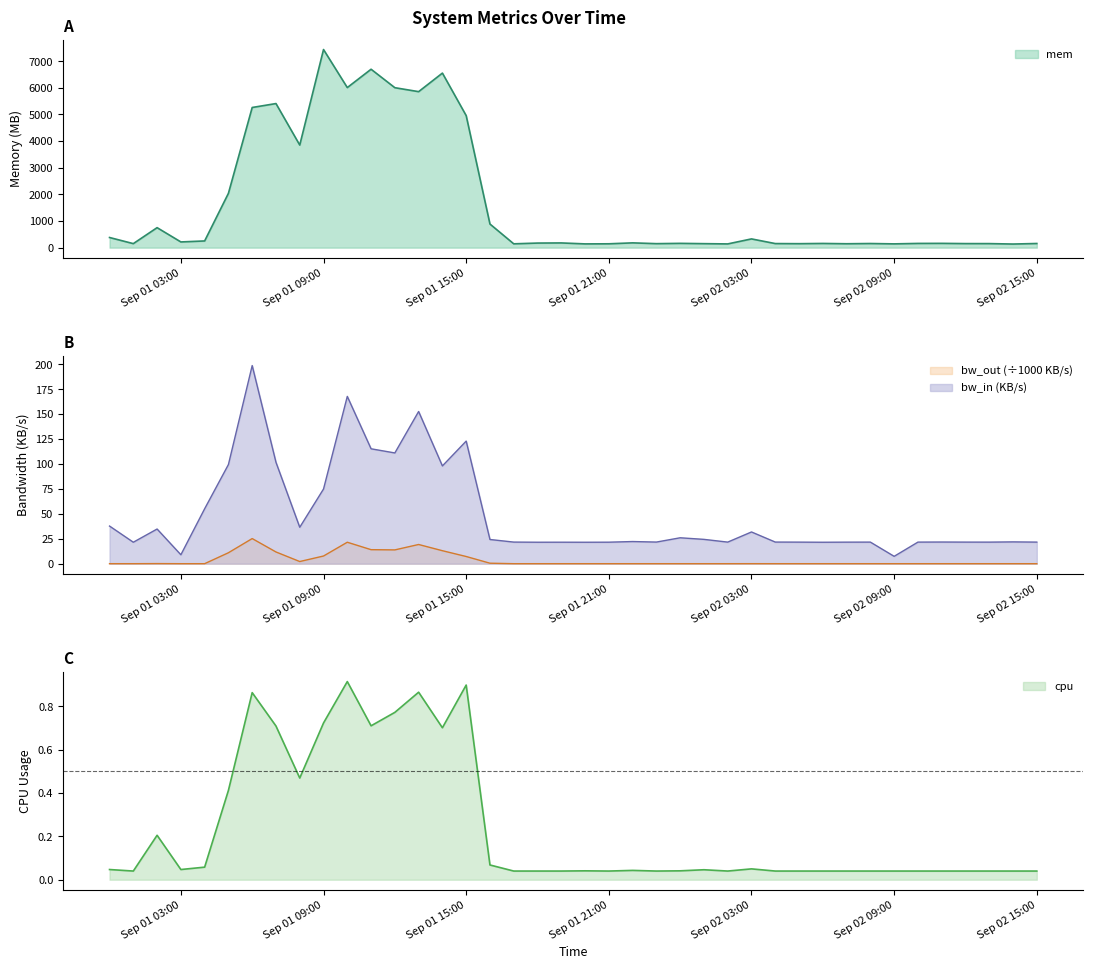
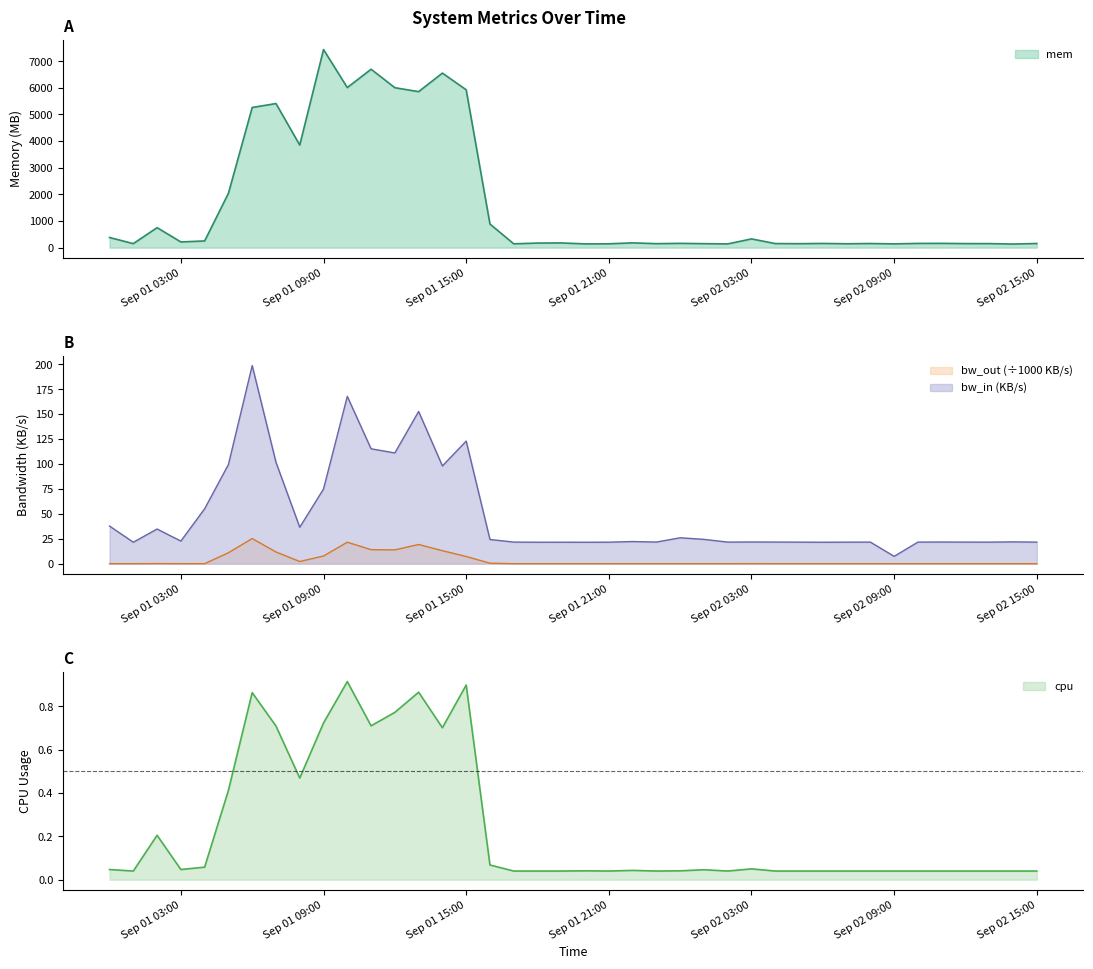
A, Sep 01 15:00: 5000 -> 5900
B, bw_in (KB/s), Sep 01 03:00: 10 -> 20
B, bw_in (KB/s), Sep 02 03:00: 30 -> 20
